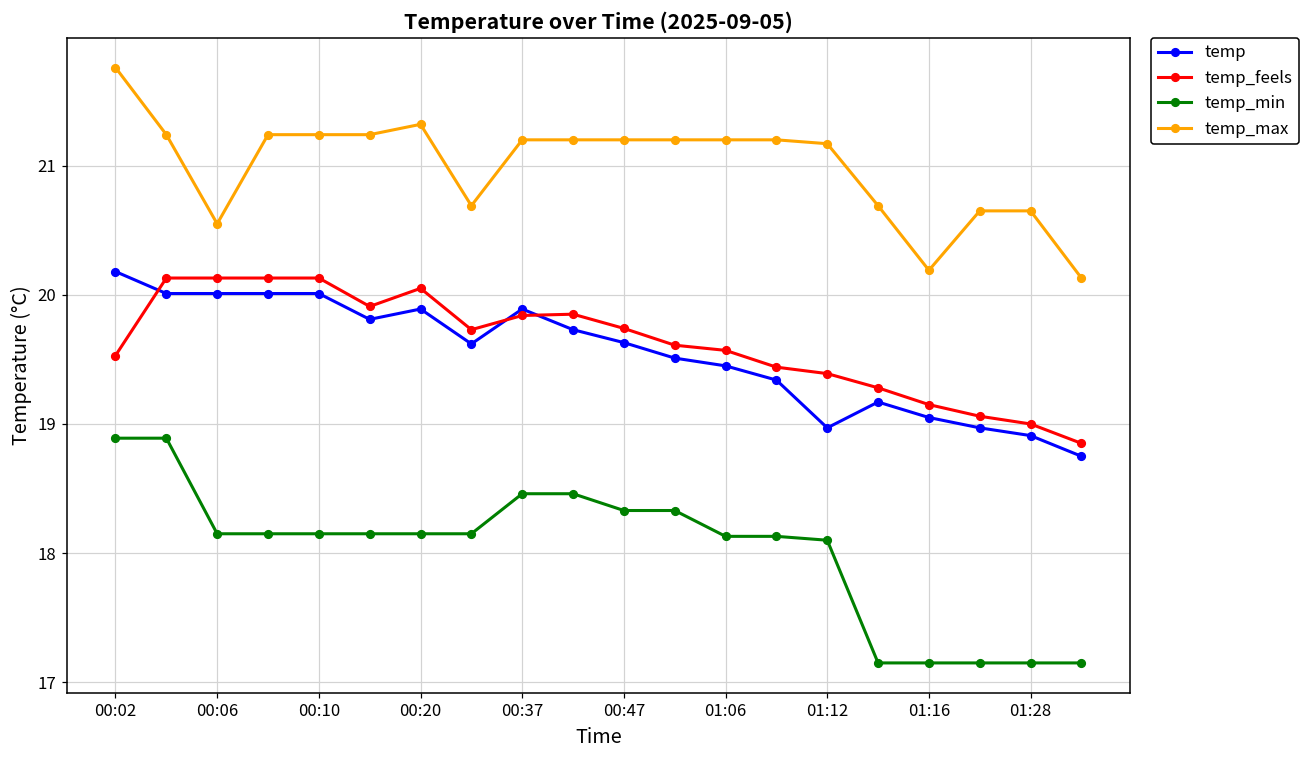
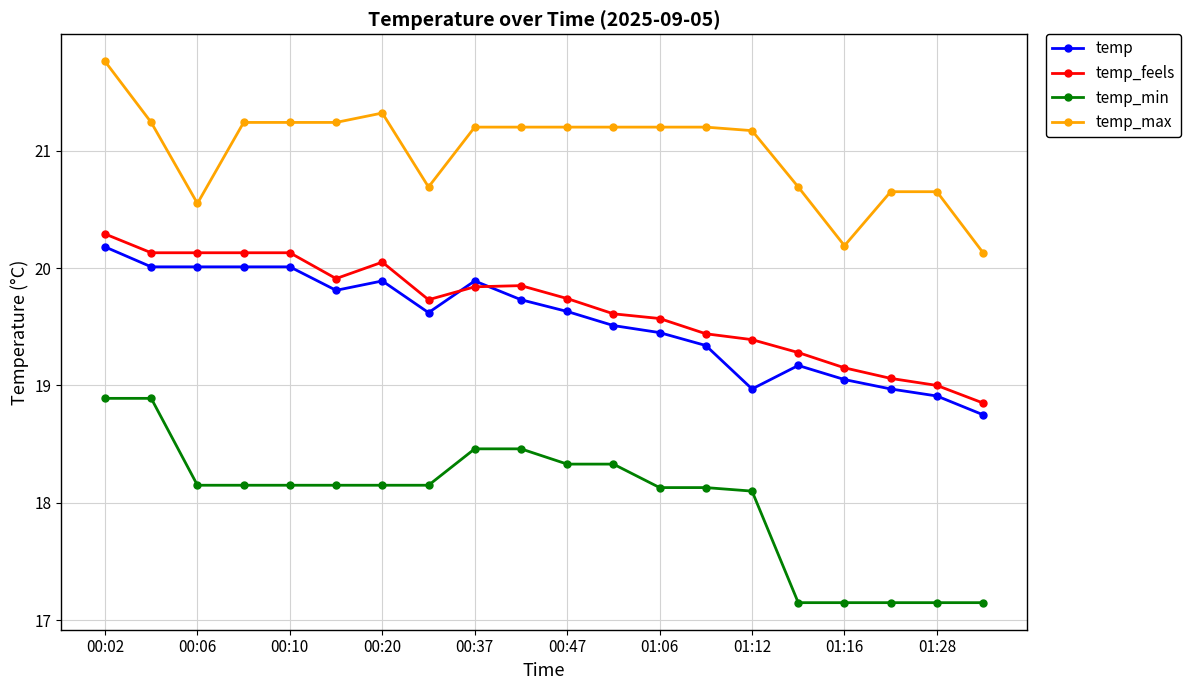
temp_feels, 00:02: 19.53 -> 20.29
